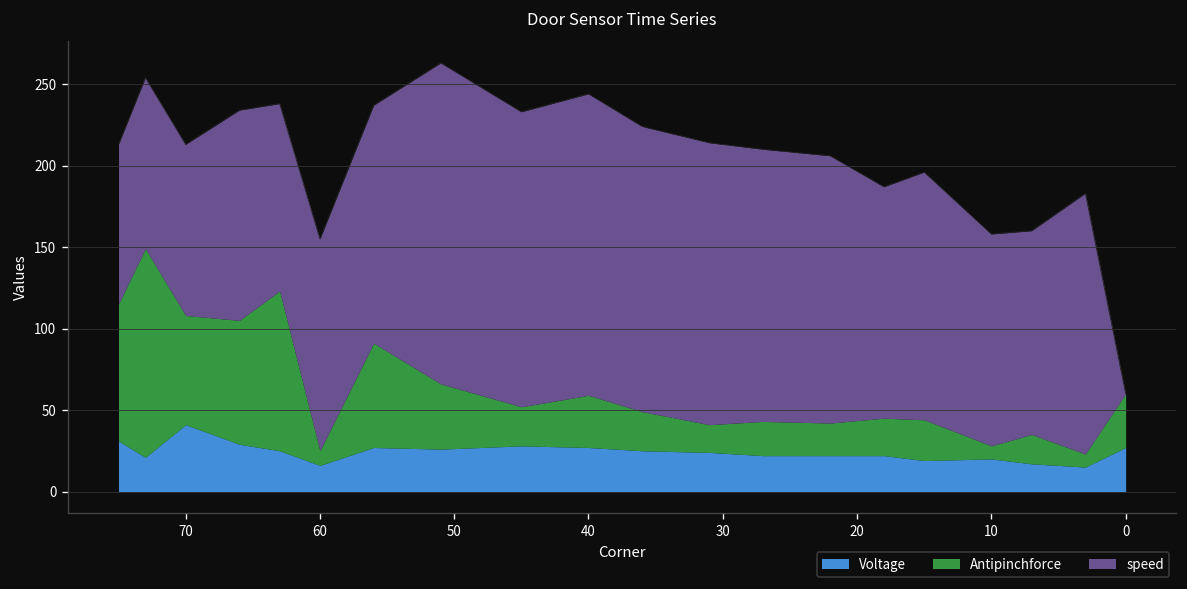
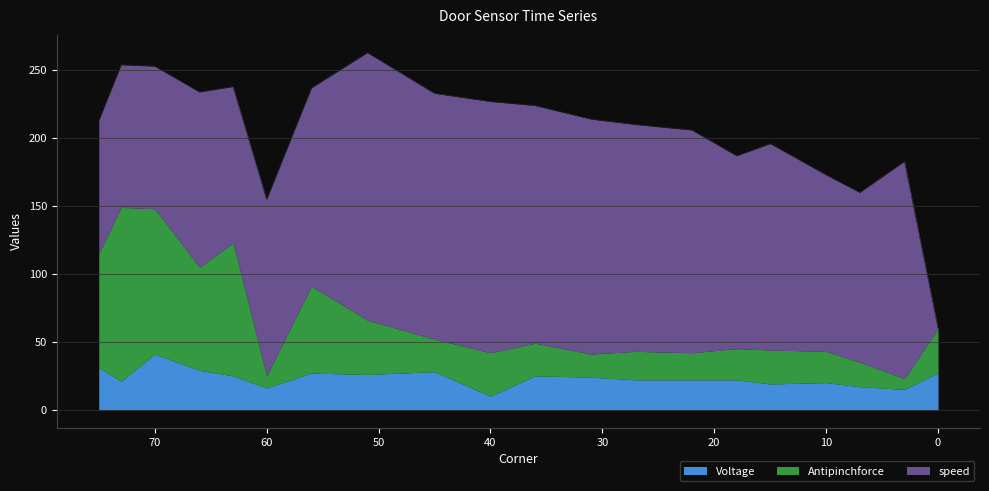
Antipinchforce, 70: 67 -> 107
Voltage, 40: 27 -> 10
Antipinchforce, 10: 8 -> 23
